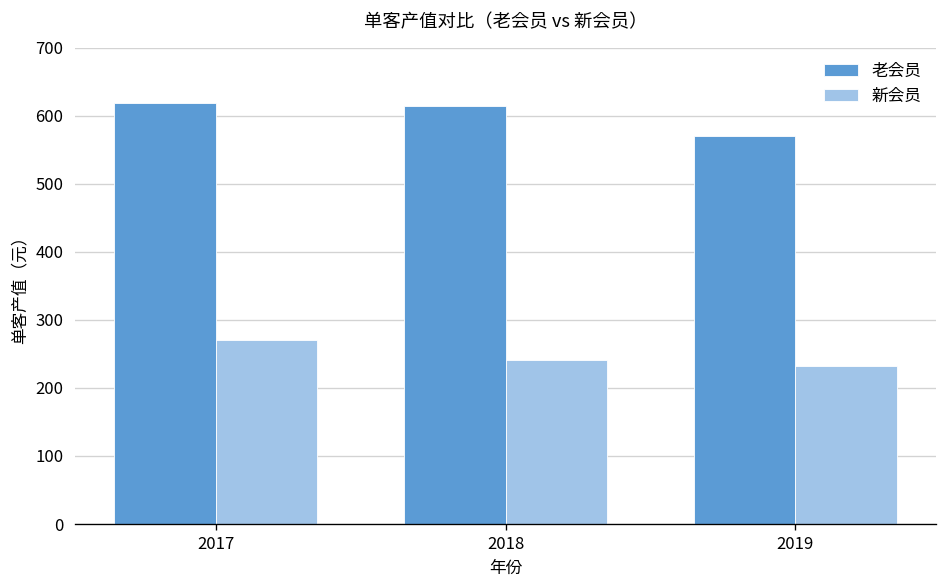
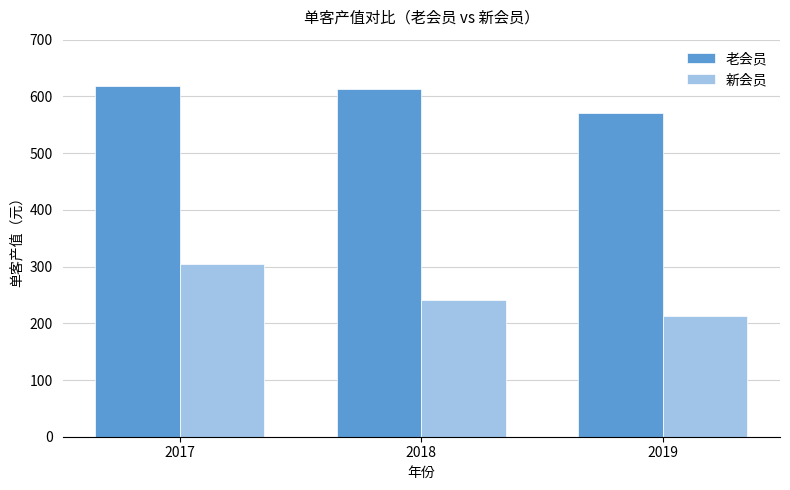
新会员, 2017: 270 -> 310
新会员, 2019: 230 -> 210
